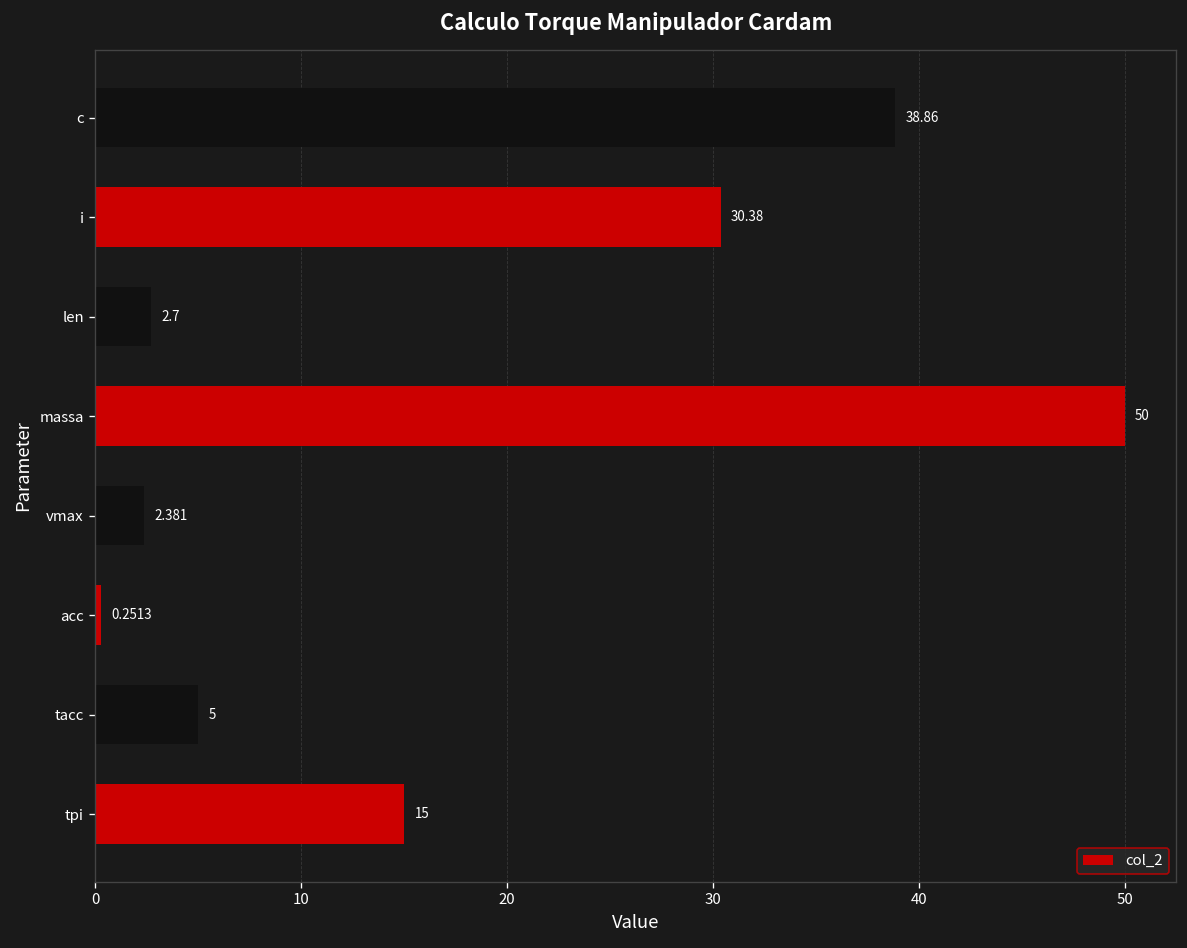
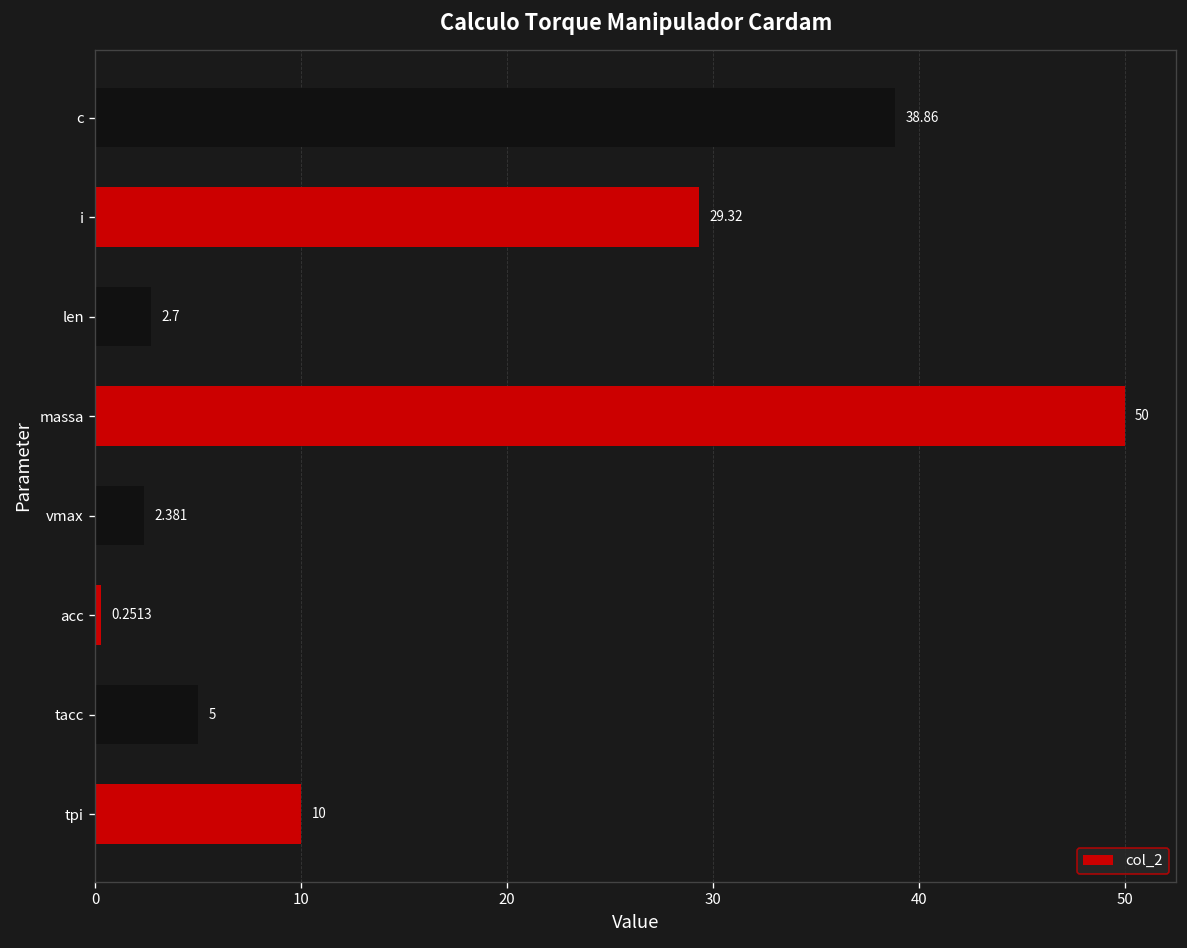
i: 30.38 -> 29.32
tpi: 15 -> 10
